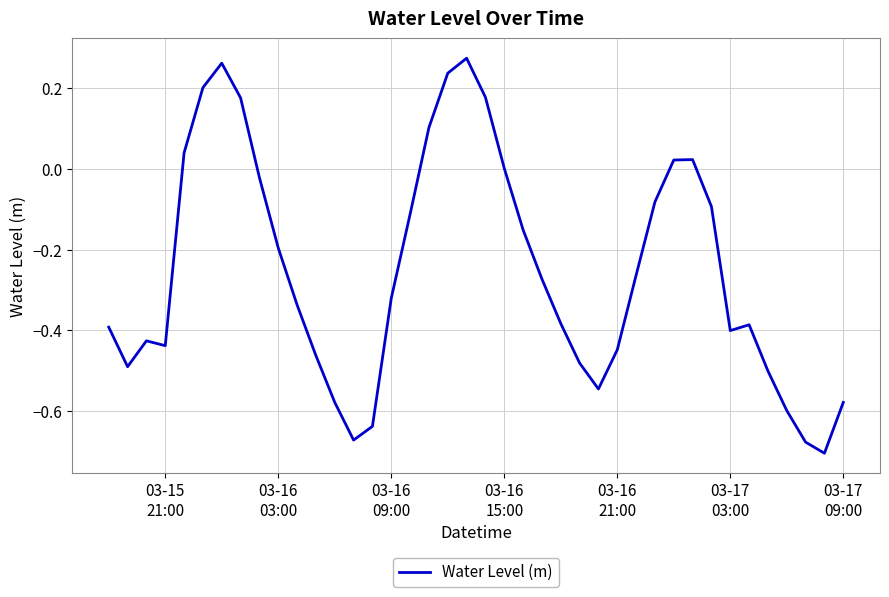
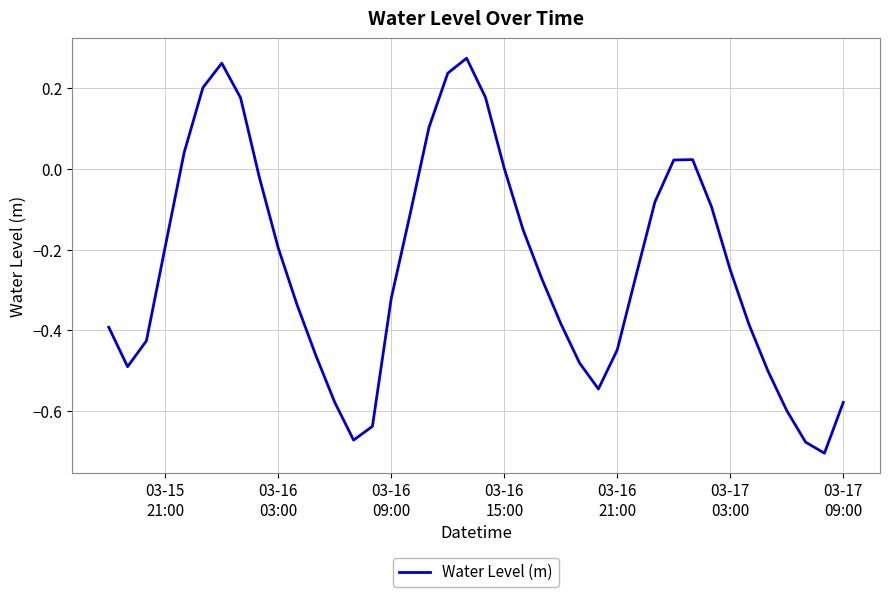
03-15 21:00: -0.44 -> -0.19
03-17 03:00: -0.40 -> -0.25
